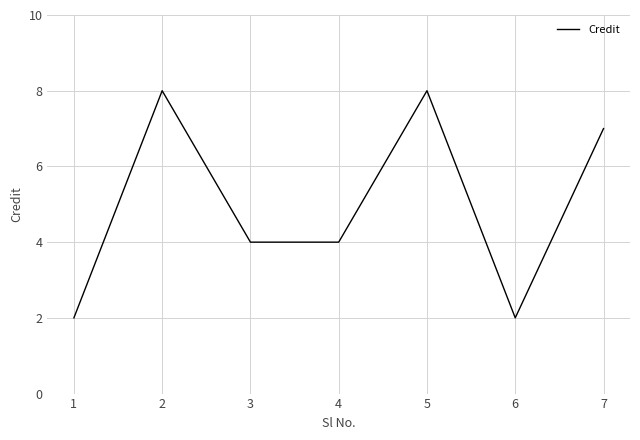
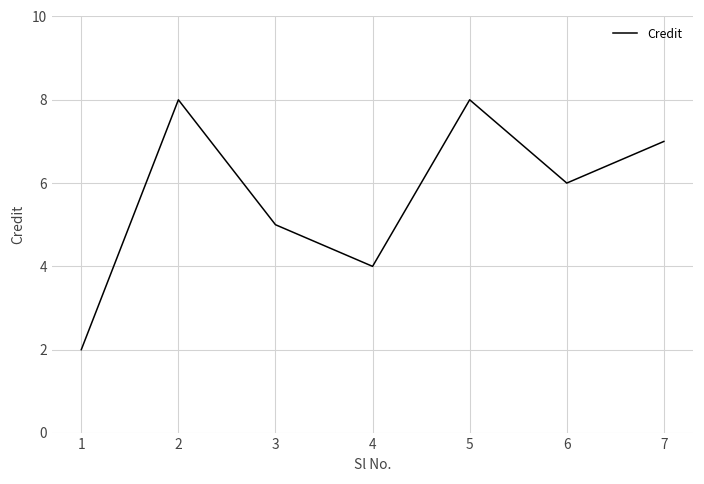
3: 4 -> 5
6: 2 -> 6
